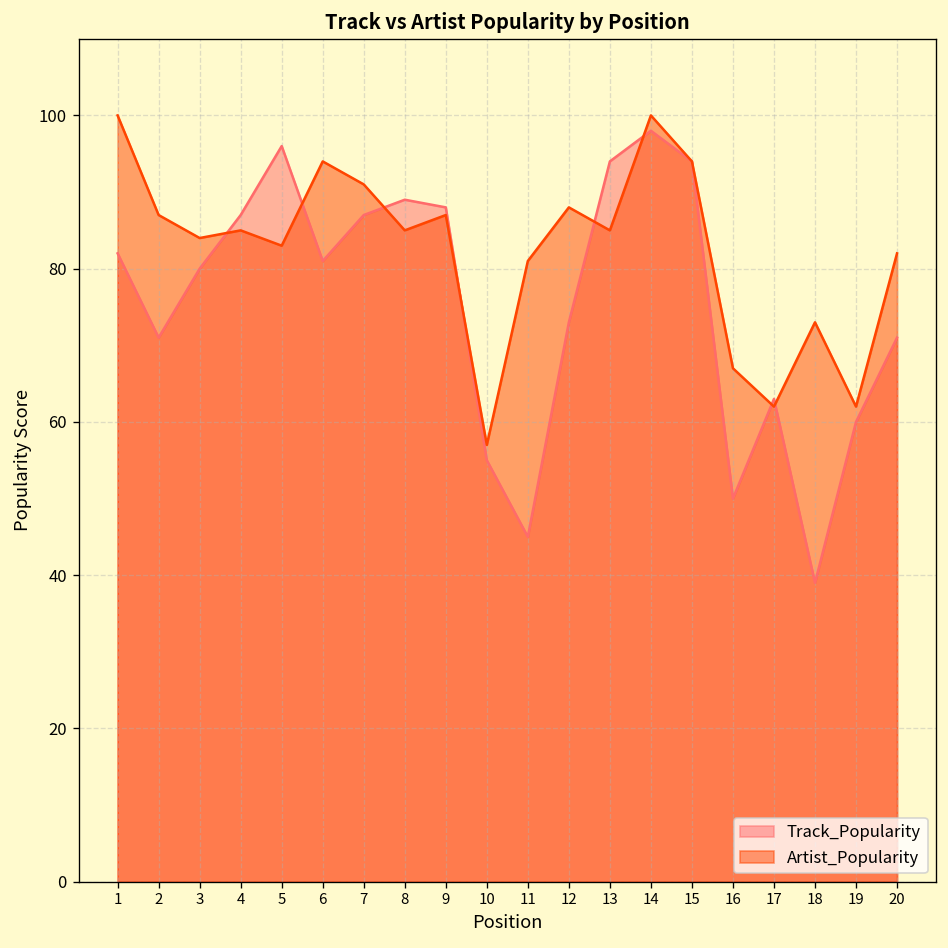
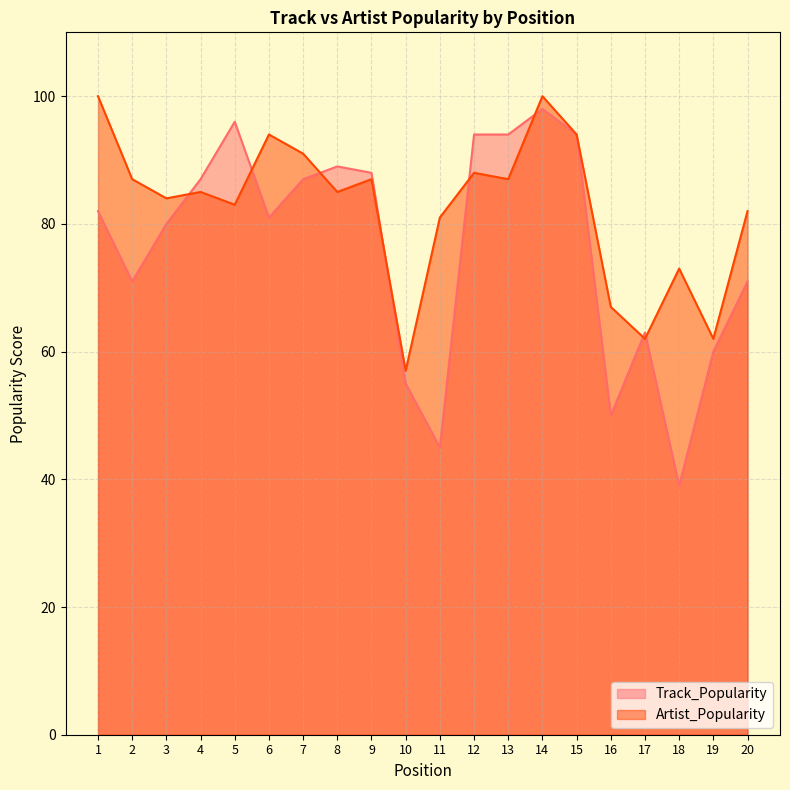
Track_Popularity, 12: 73 -> 94
Artist_Popularity, 13: 85 -> 87
